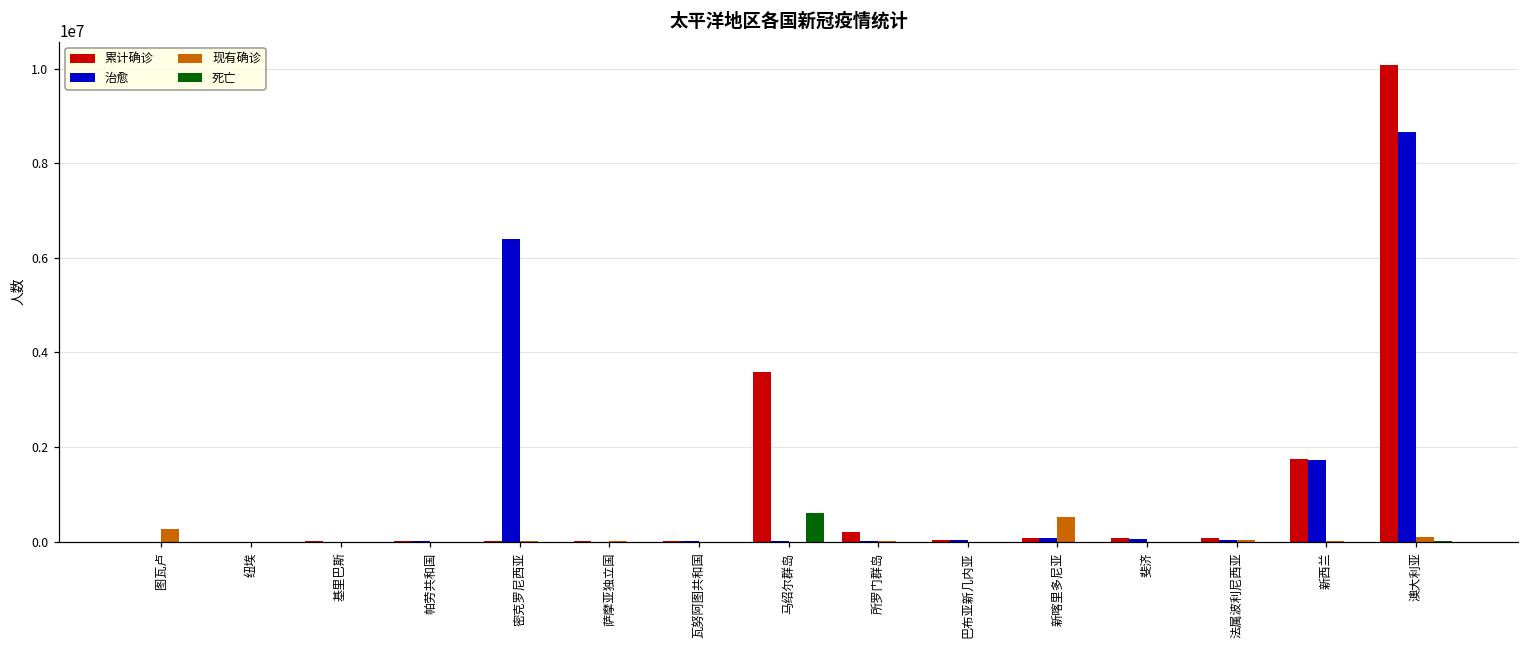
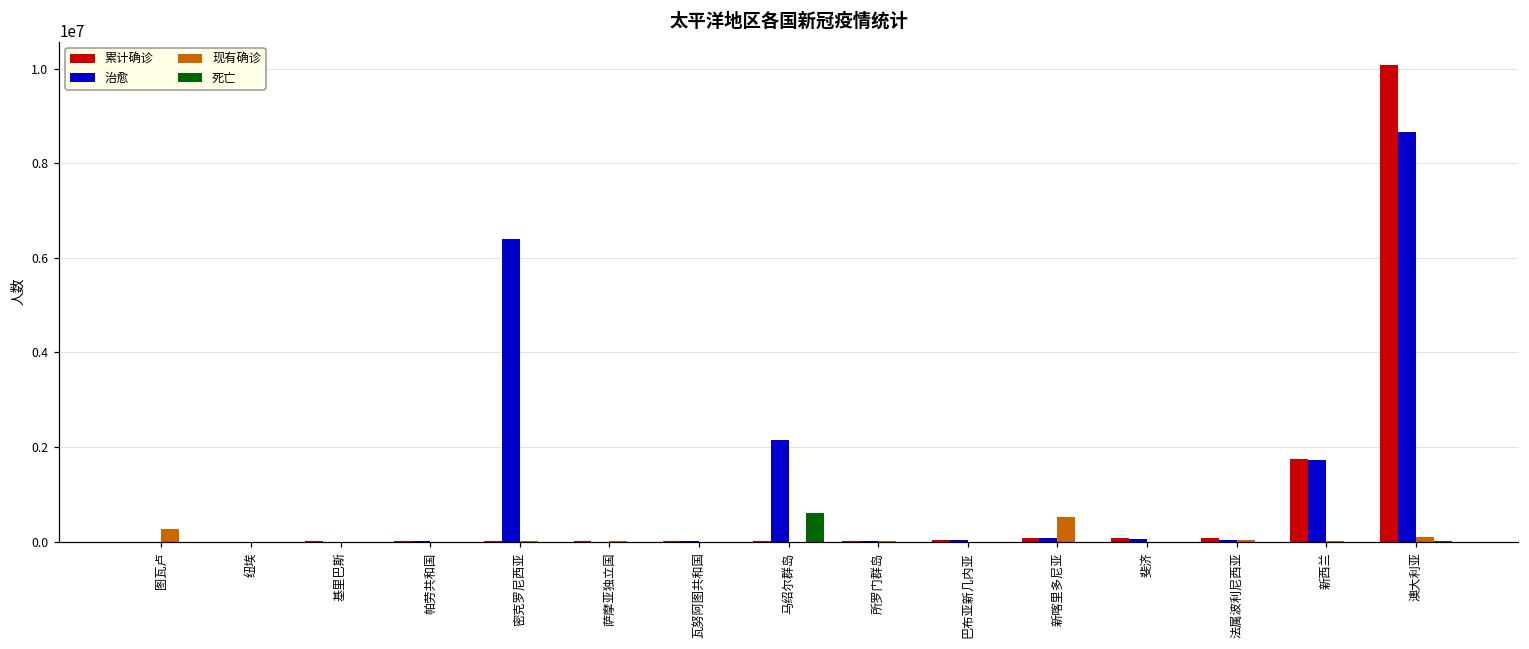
累计确诊, 马绍尔群岛: 3600000 -> 0
治愈, 马绍尔群岛: 0 -> 2200000
累计确诊, 所罗门群岛: 200000 -> 0
